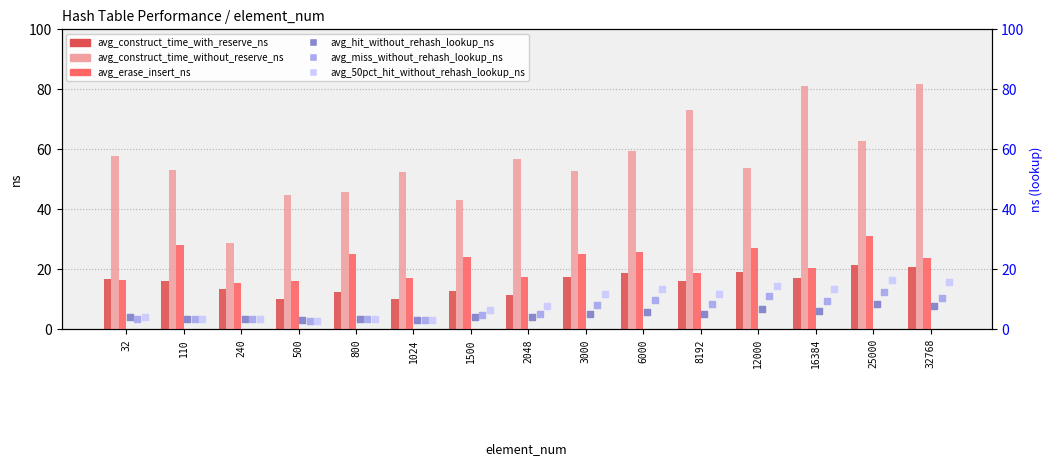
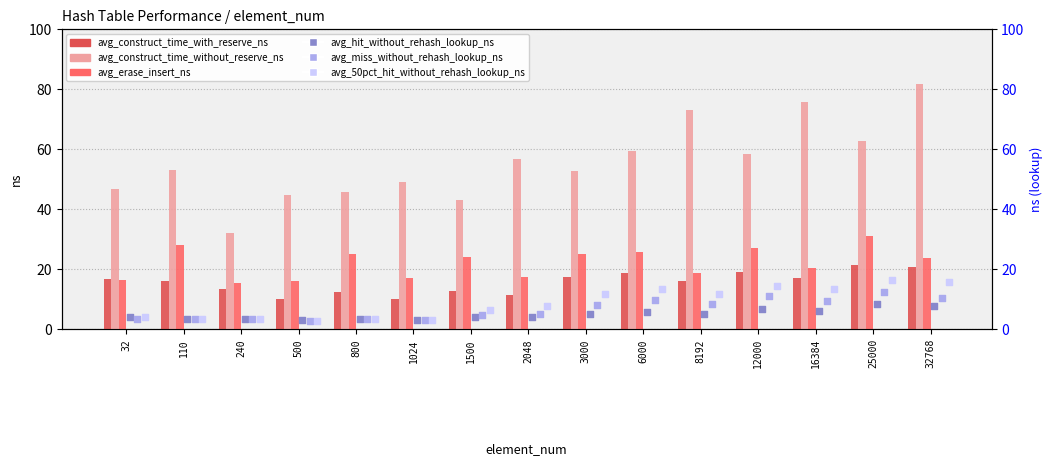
avg_construct_time_without_reserve_ns, 32: 58 -> 47
avg_construct_time_without_reserve_ns, 240: 29 -> 32
avg_construct_time_without_reserve_ns, 1024: 52 -> 49
avg_construct_time_without_reserve_ns, 12000: 54 -> 58
avg_construct_time_without_reserve_ns, 16384: 81 -> 76
